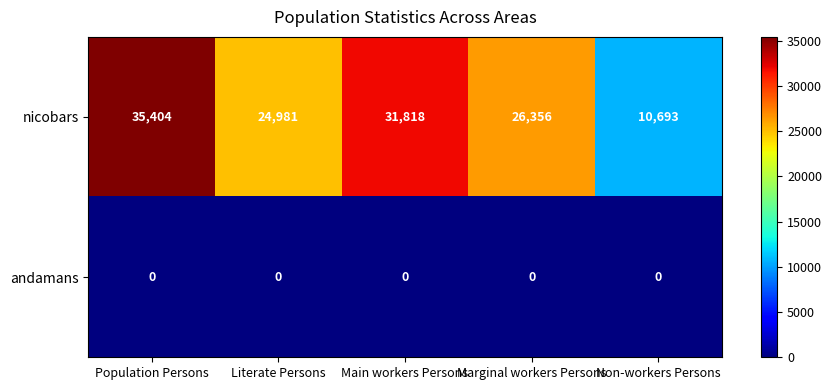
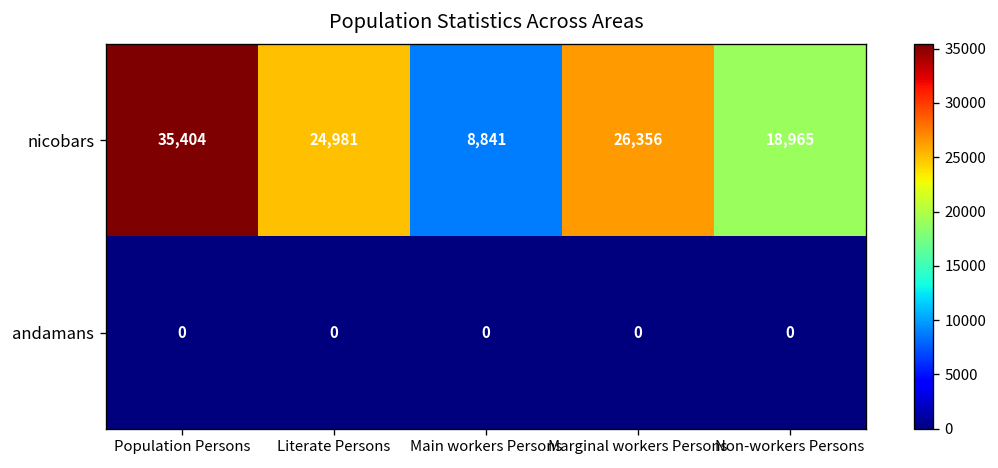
nicobars, Main workers Persons: 31,818 -> 8,841
nicobars, Non-workers Persons: 10,693 -> 18,965
